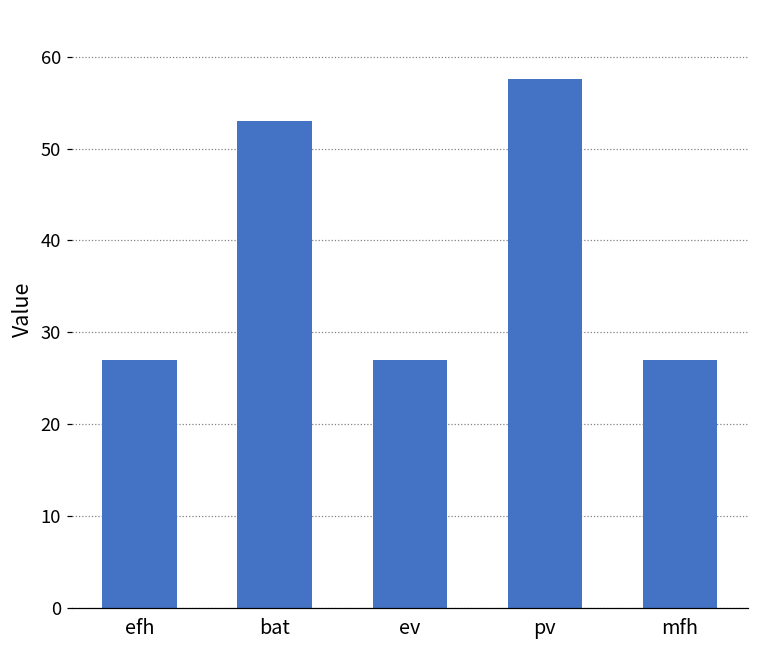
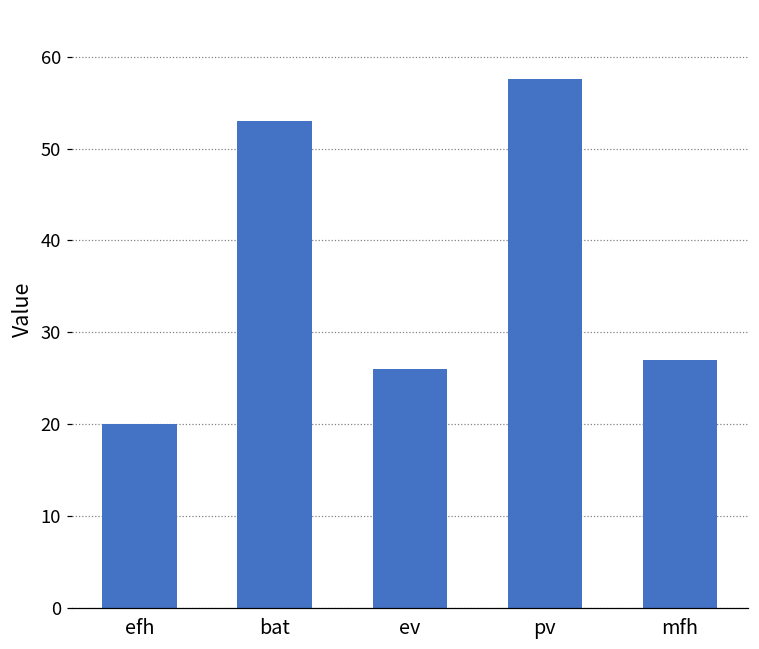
efh: 27 -> 20
ev: 27 -> 26
